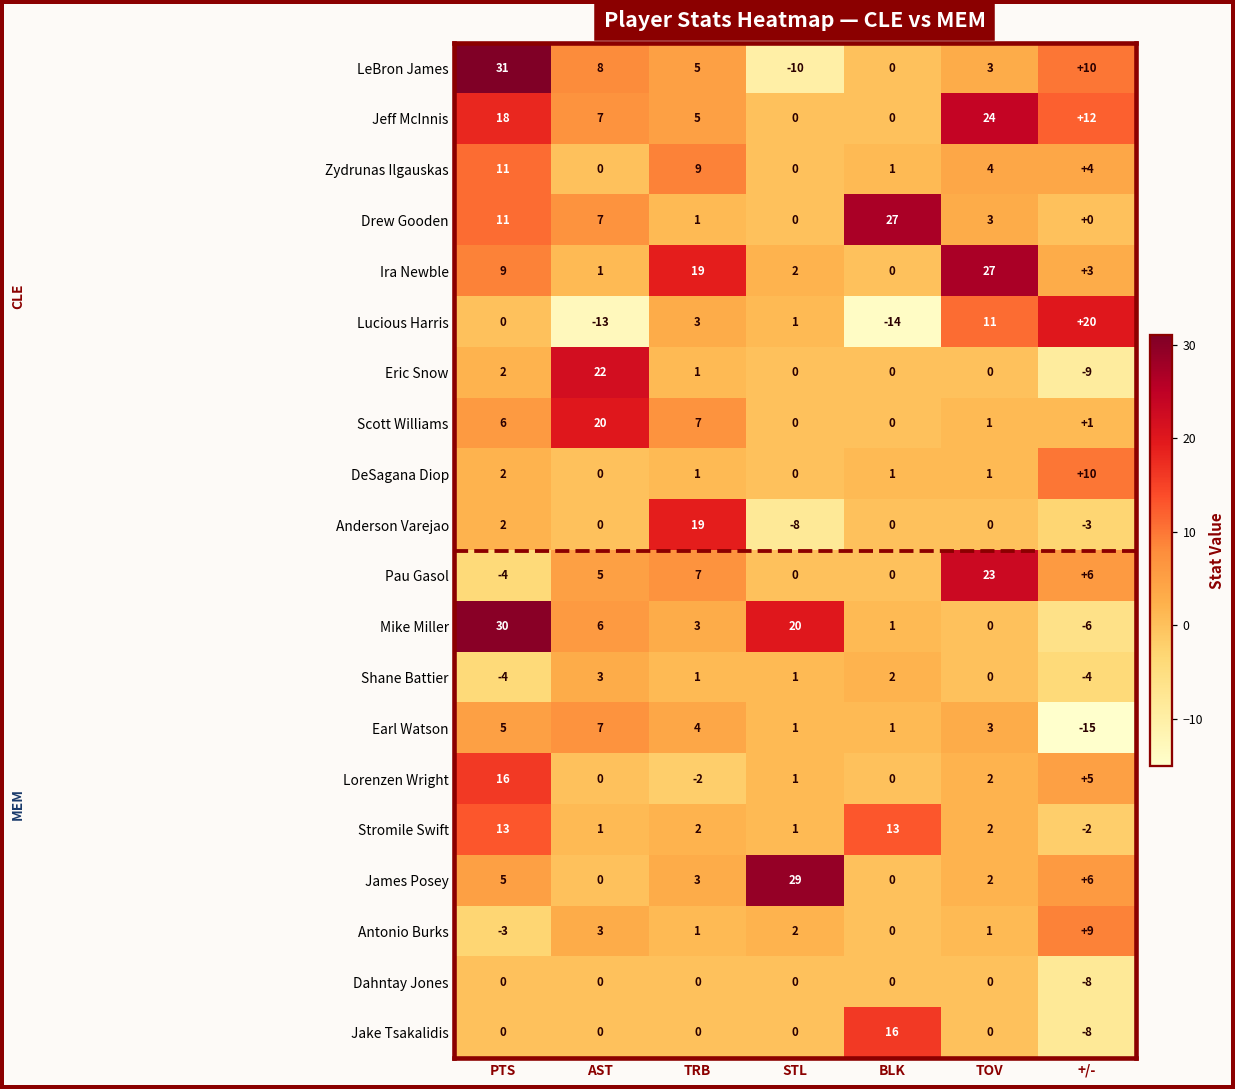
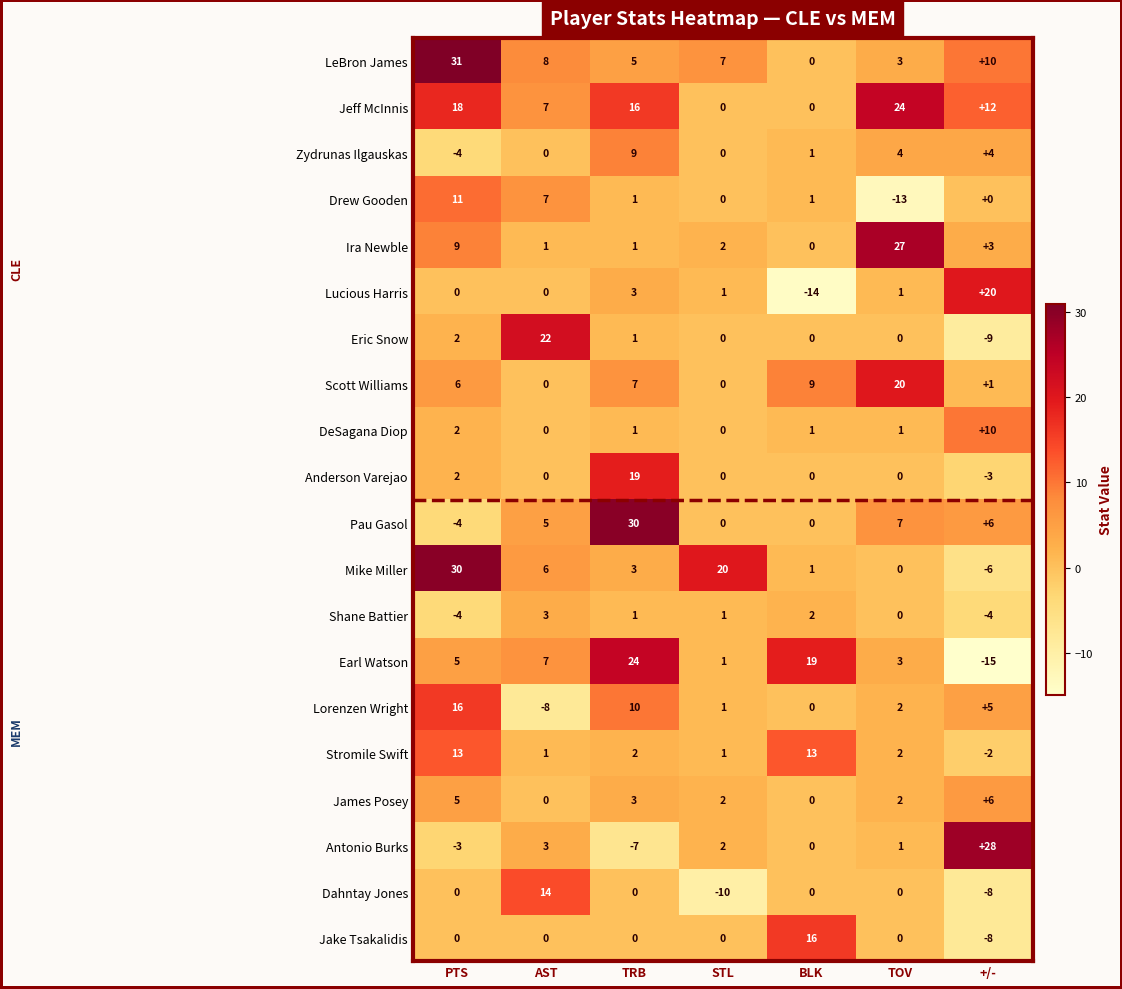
LeBron James, STL: -10 -> 7
Jeff McInnis, TRB: 5 -> 16
Zydrunas Ilgauskas, PTS: 11 -> -4
Drew Gooden, BLK: 27 -> 1
Drew Gooden, TOV: 3 -> -13
Ira Newble, TRB: 19 -> 1
Lucious Harris, AST: -13 -> 0
Lucious Harris, TOV: 11 -> 1
Scott Williams, AST: 20 -> 0
Scott Williams, BLK: 0 -> 9
Scott Williams, TOV: 1 -> 20
Anderson Varejao, STL: -8 -> 0
Pau Gasol, TRB: 7 -> 30
Pau Gasol, TOV: 23 -> 7
Earl Watson, TRB: 4 -> 24
Earl Watson, BLK: 1 -> 19
Lorenzen Wright, AST: 0 -> -8
Lorenzen Wright, TRB: -2 -> 10
James Posey, STL: 29 -> 2
Antonio Burks, TRB: 1 -> -7
Antonio Burks, +/-: +9 -> +28
Dahntay Jones, AST: 0 -> 14
Dahntay Jones, STL: 0 -> -10
